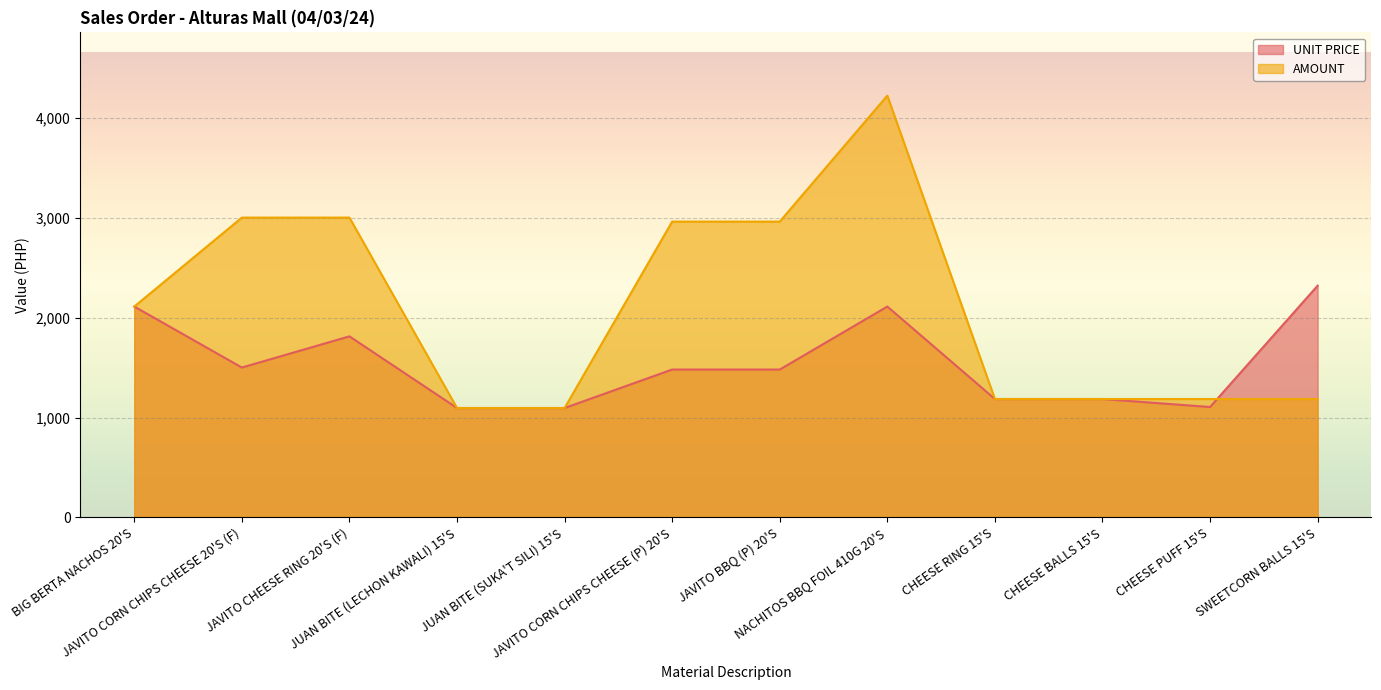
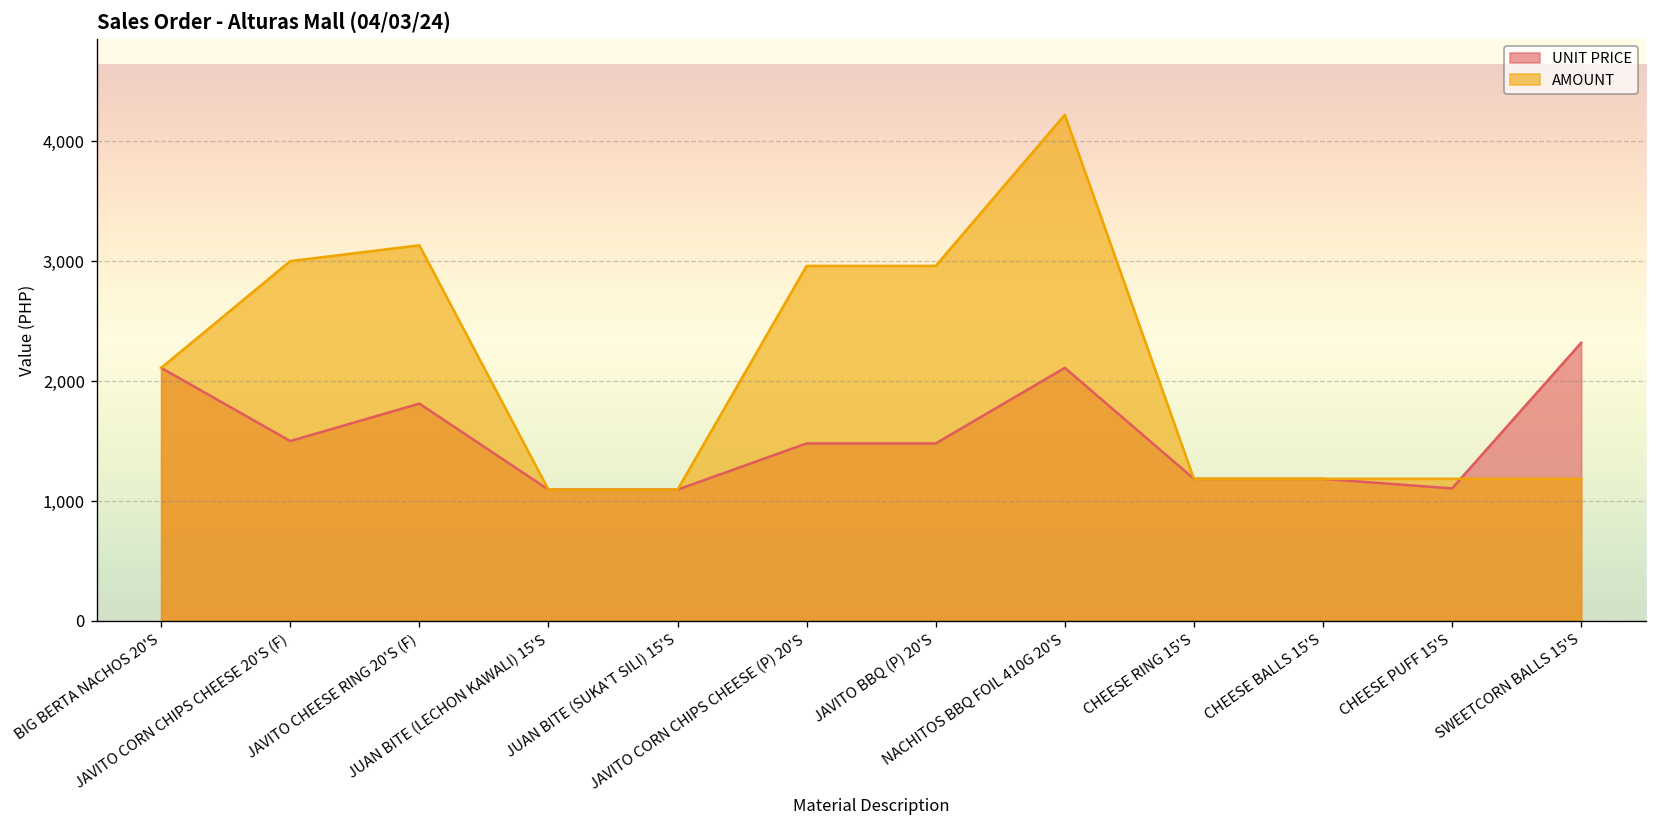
AMOUNT, JAVITO CHEESE RING 20'S (F): 3,000 -> 3,100
